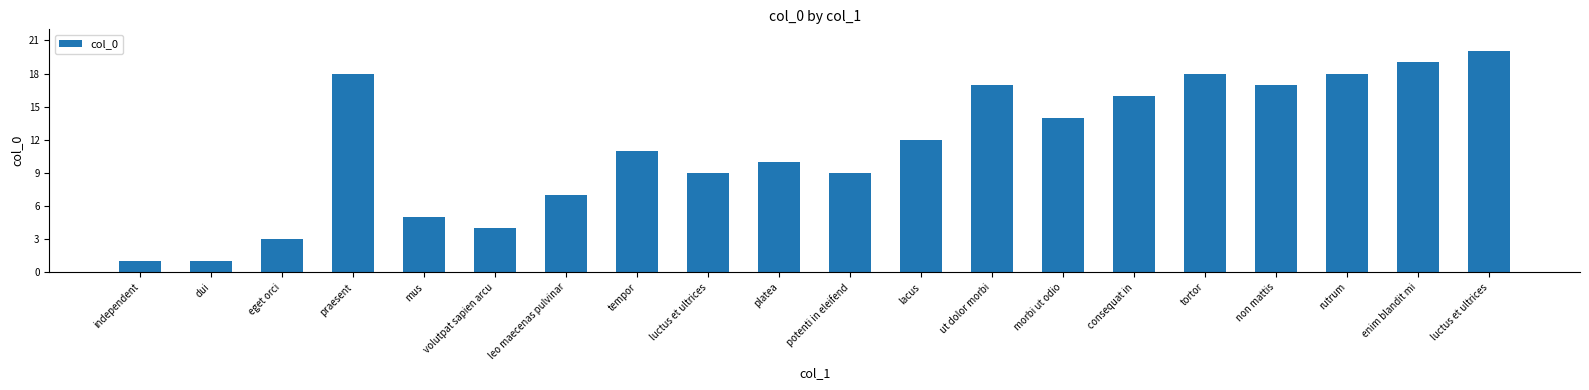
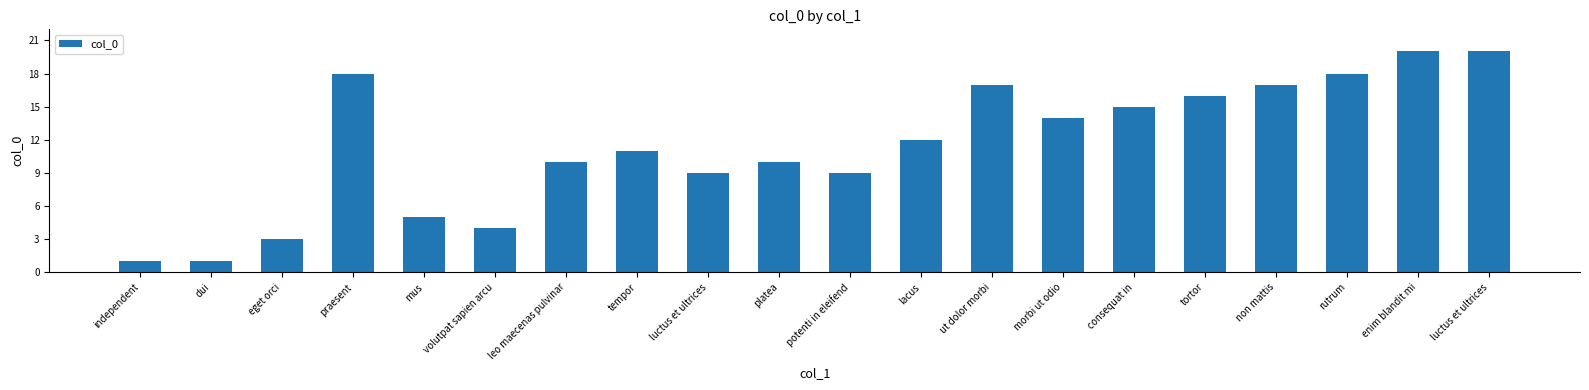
leo maecenas pulvinar: 7 -> 10
consequat in: 16 -> 15
tortor: 18 -> 16
enim blandit mi: 19 -> 20
